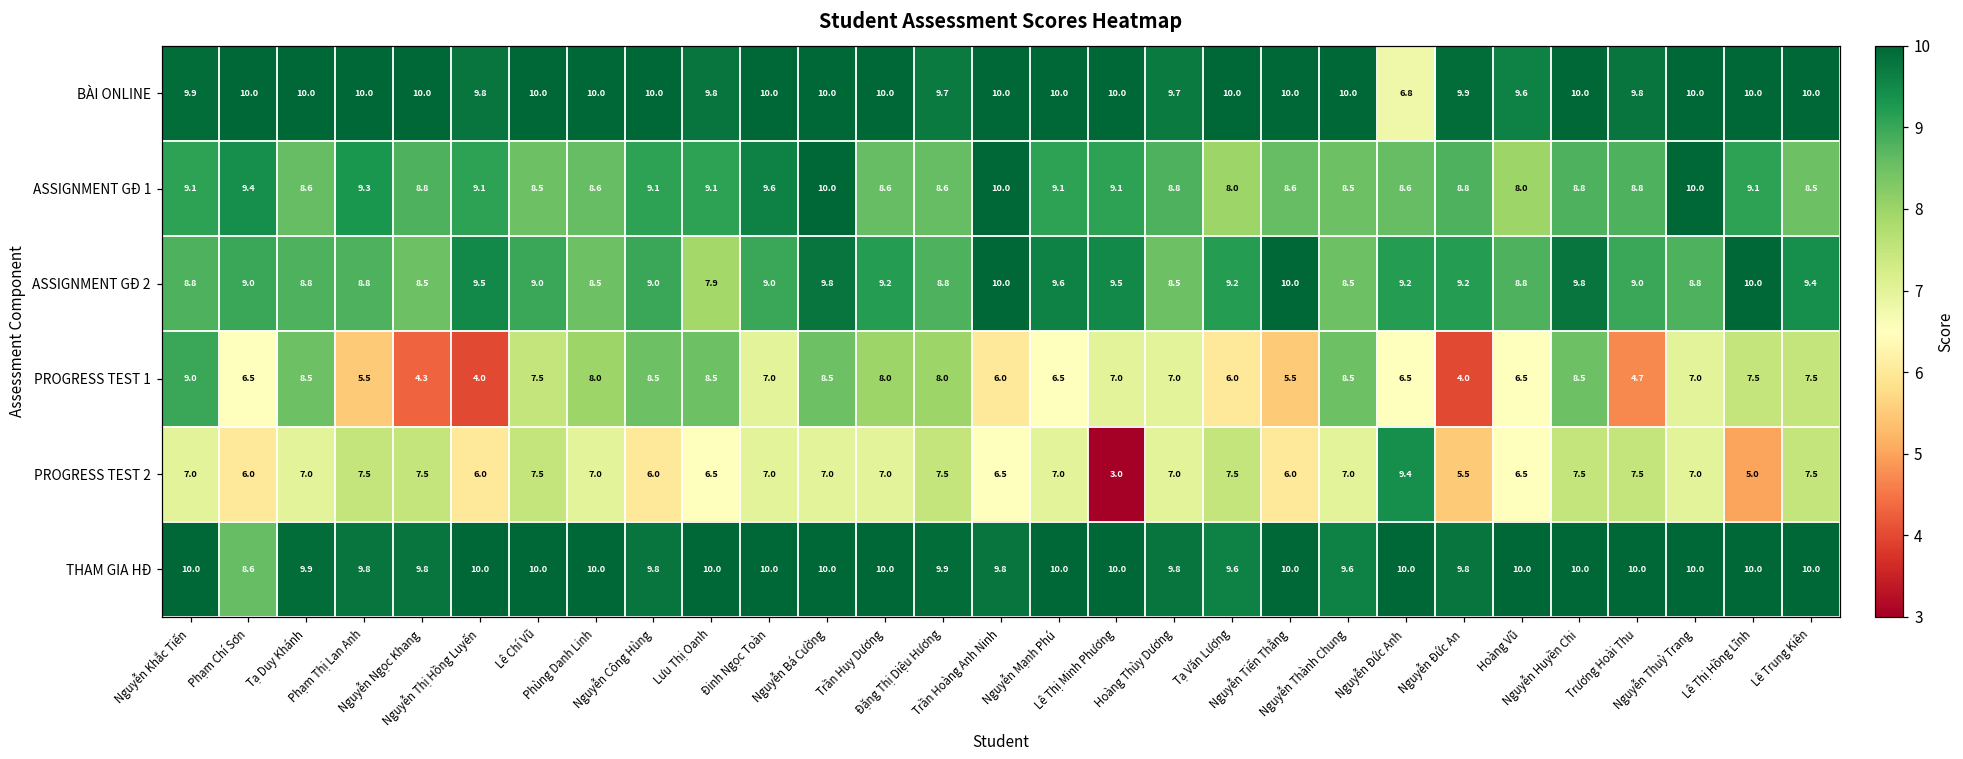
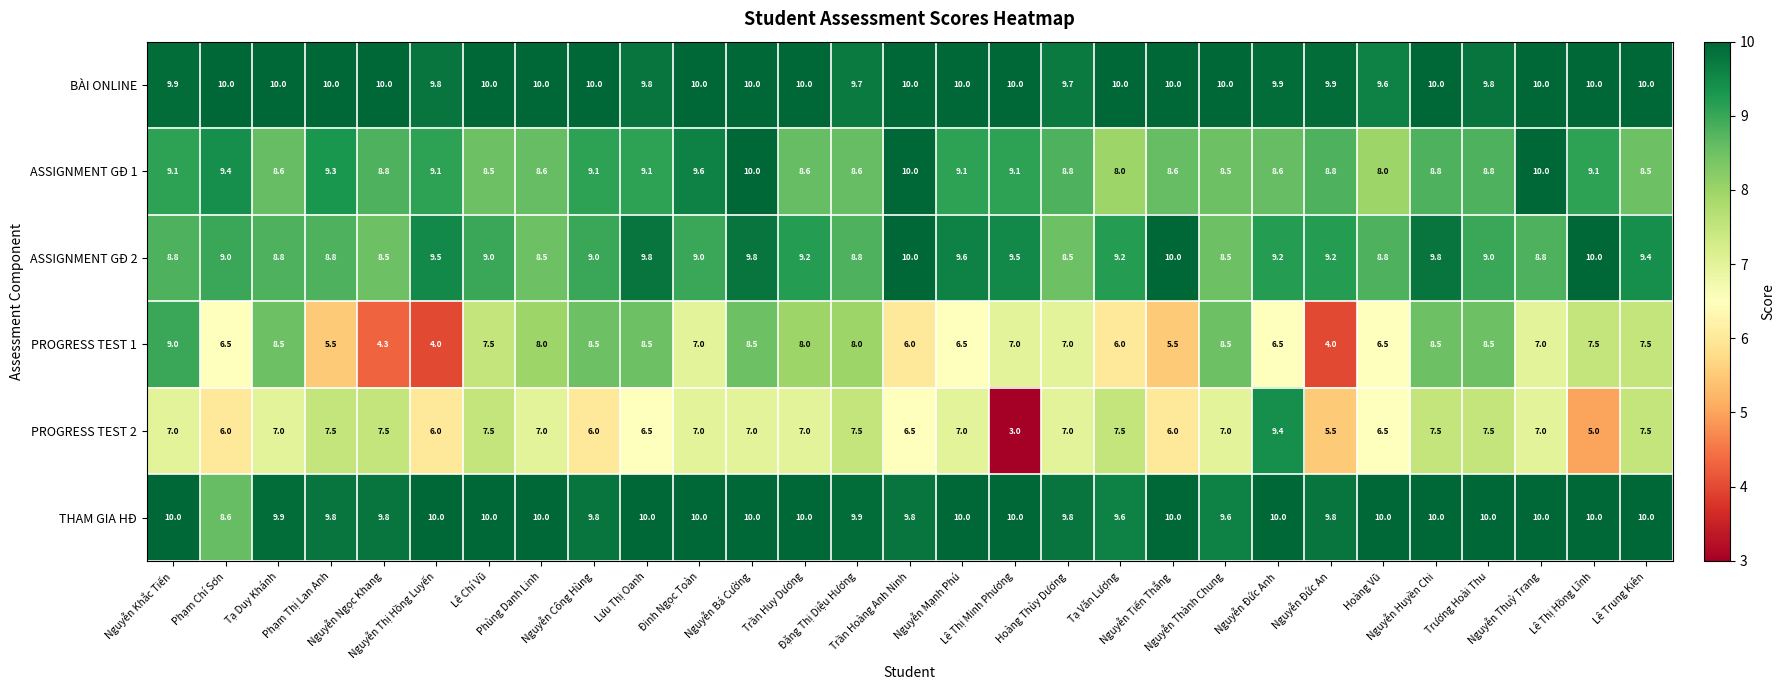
BÀI ONLINE, Nguyễn Đức Anh: 6.8 -> 9.9
ASSIGNMENT GĐ 2, Lưu Thị Oanh: 7.9 -> 9.8
PROGRESS TEST 1, Trương Hoài Thu: 4.7 -> 8.5
